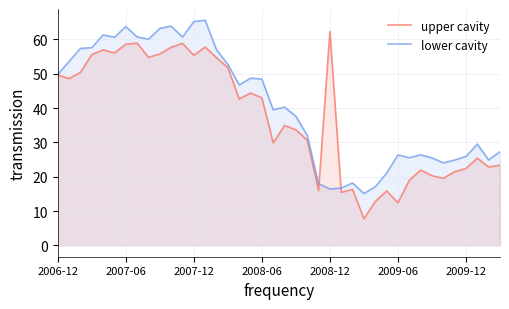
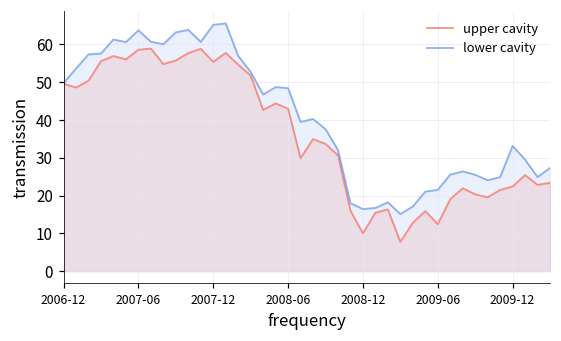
upper cavity, 2008-12: 62 -> 10
lower cavity, 2009-06: 26 -> 22
lower cavity, 2009-12: 26 -> 33
